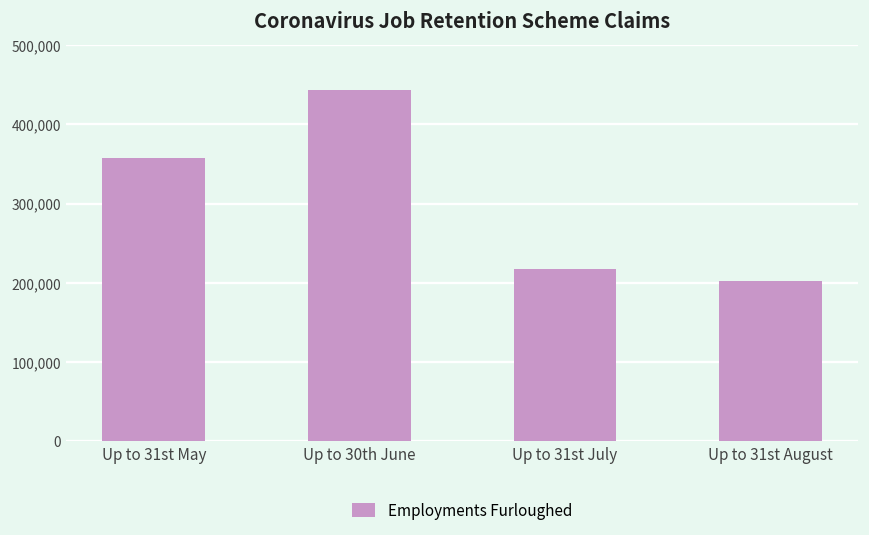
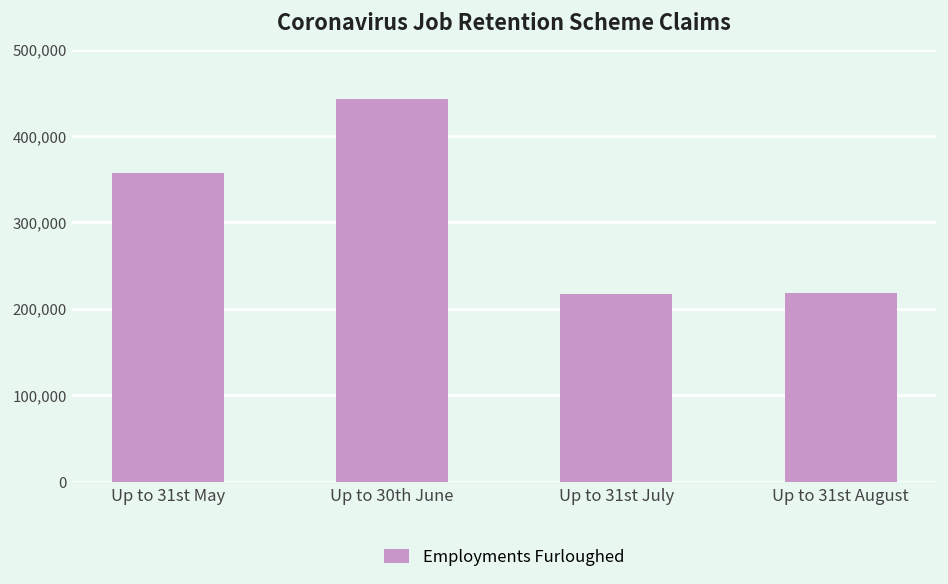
Up to 31st August: 200,000 -> 220,000
